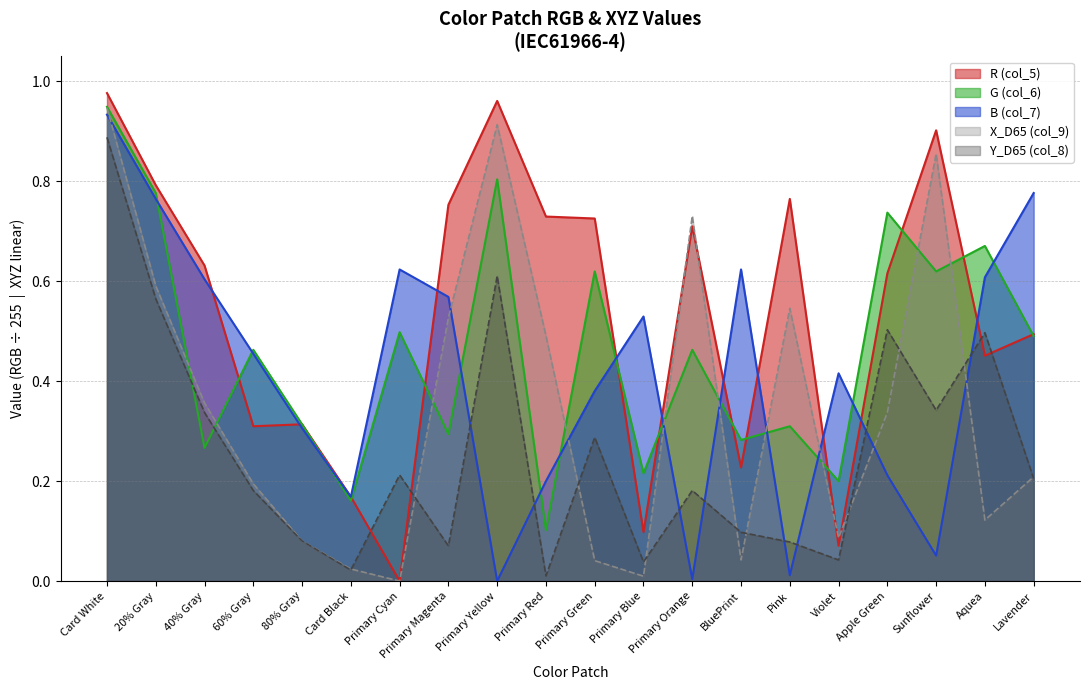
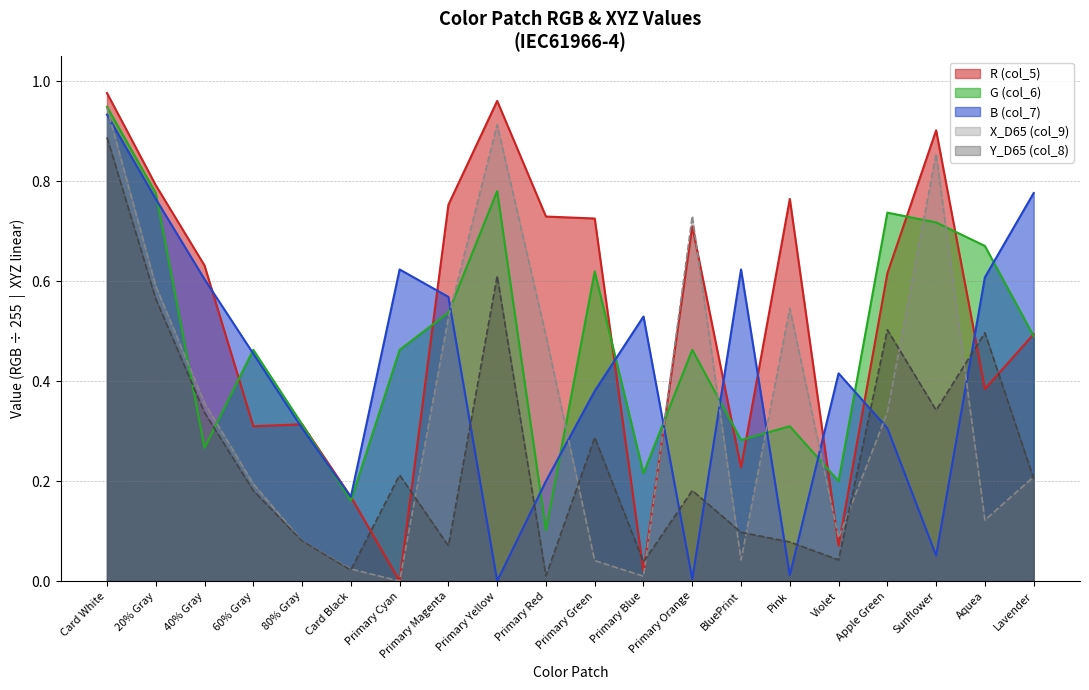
G (col_6), Primary Cyan: 0.50 -> 0.46
G (col_6), Primary Magenta: 0.29 -> 0.54
G (col_6), Primary Yellow: 0.80 -> 0.78
R (col_5), Primary Blue: 0.10 -> 0.02
B (col_7), Apple Green: 0.21 -> 0.31
G (col_6), Sunflower: 0.62 -> 0.72
R (col_5), Aquea: 0.45 -> 0.38
